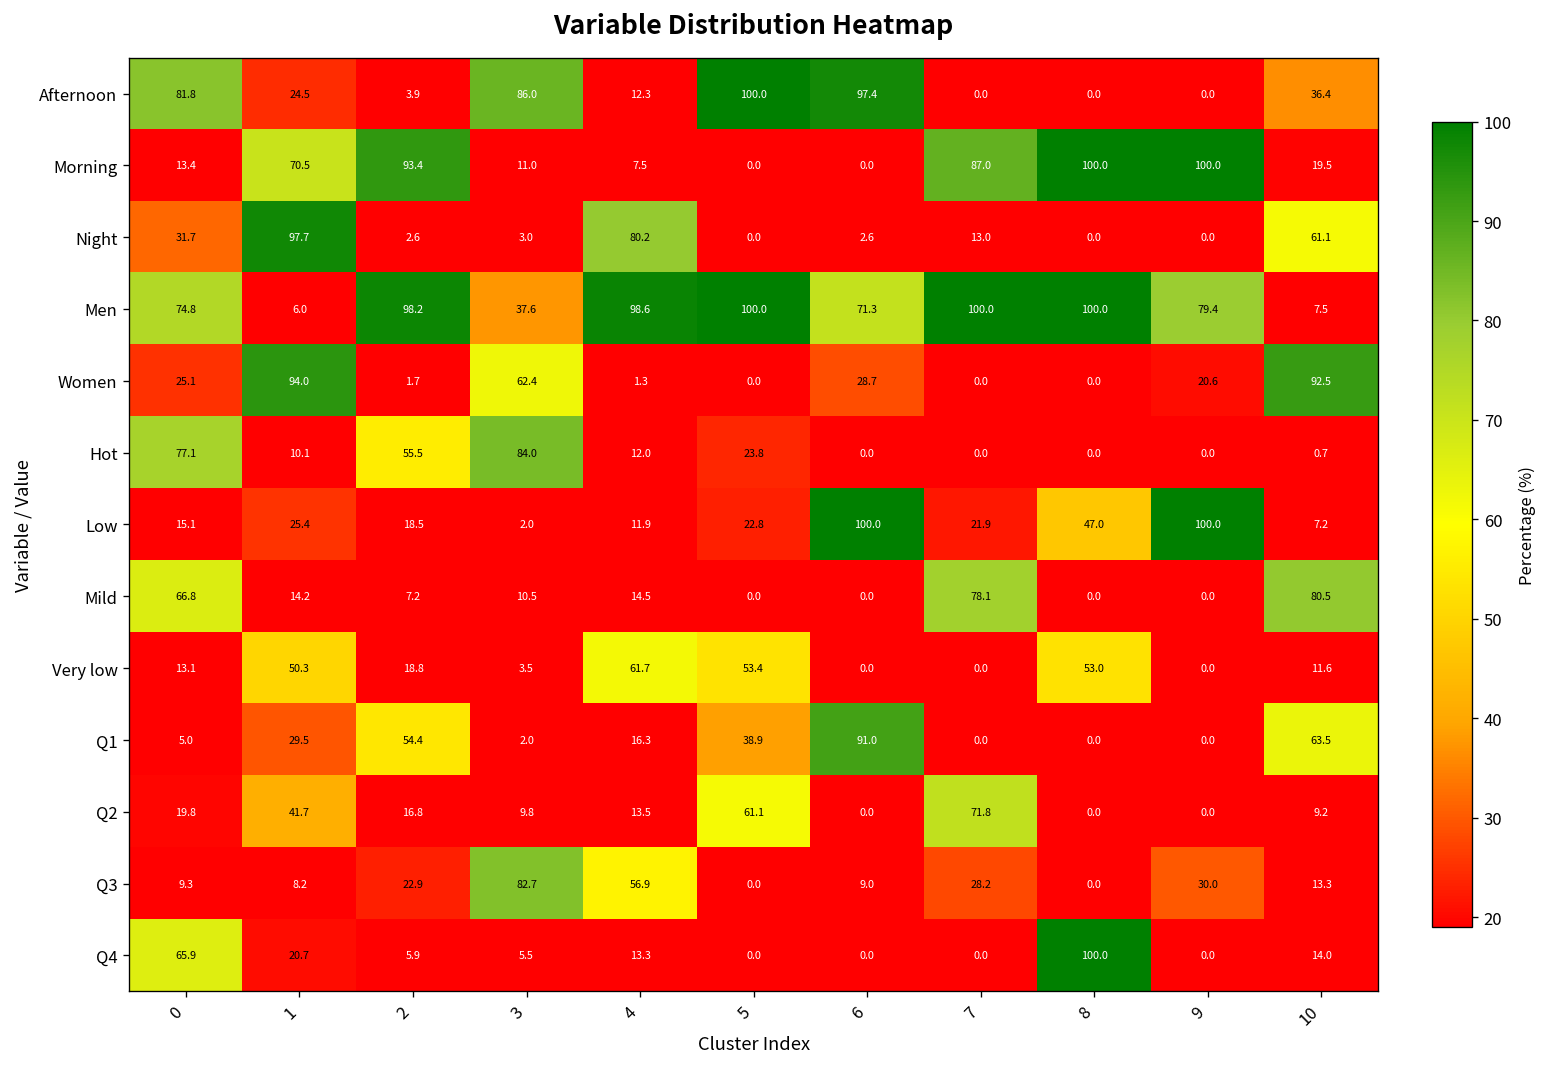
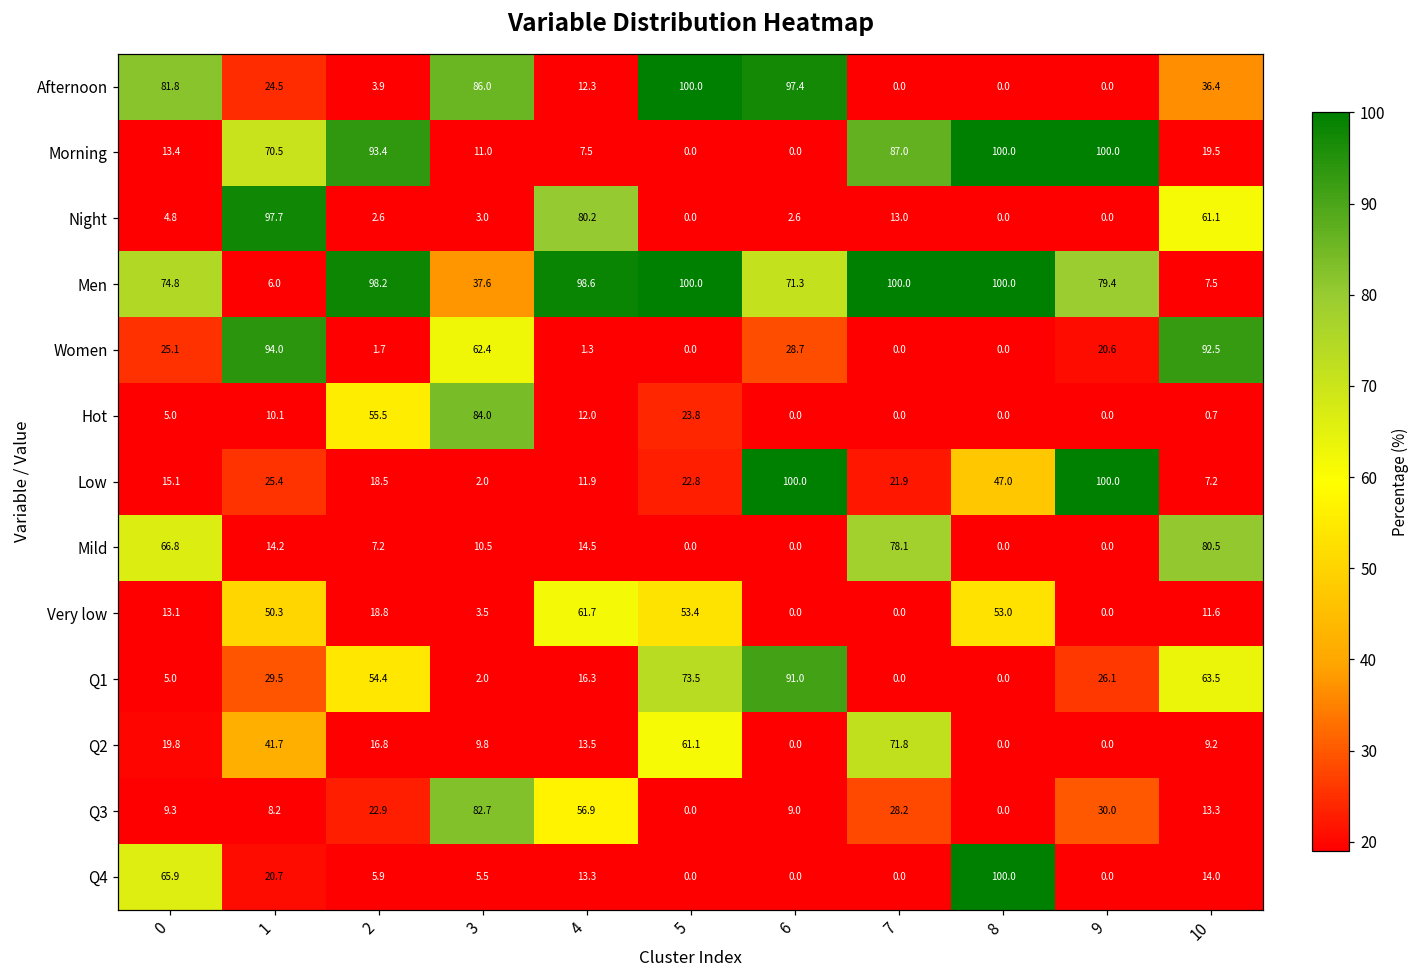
Night, 0: 31.7 -> 4.8
Hot, 0: 77.1 -> 5.0
Q1, 5: 38.9 -> 73.5
Q1, 9: 0.0 -> 26.1
